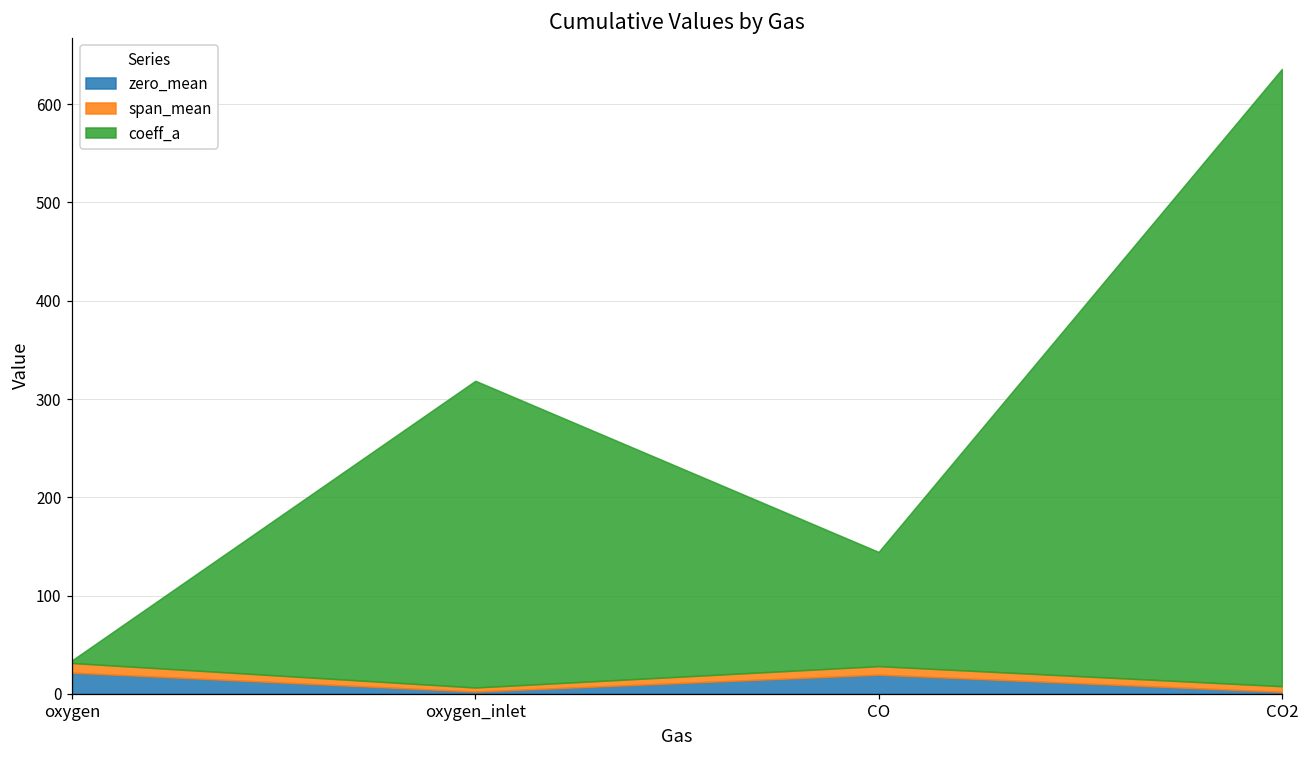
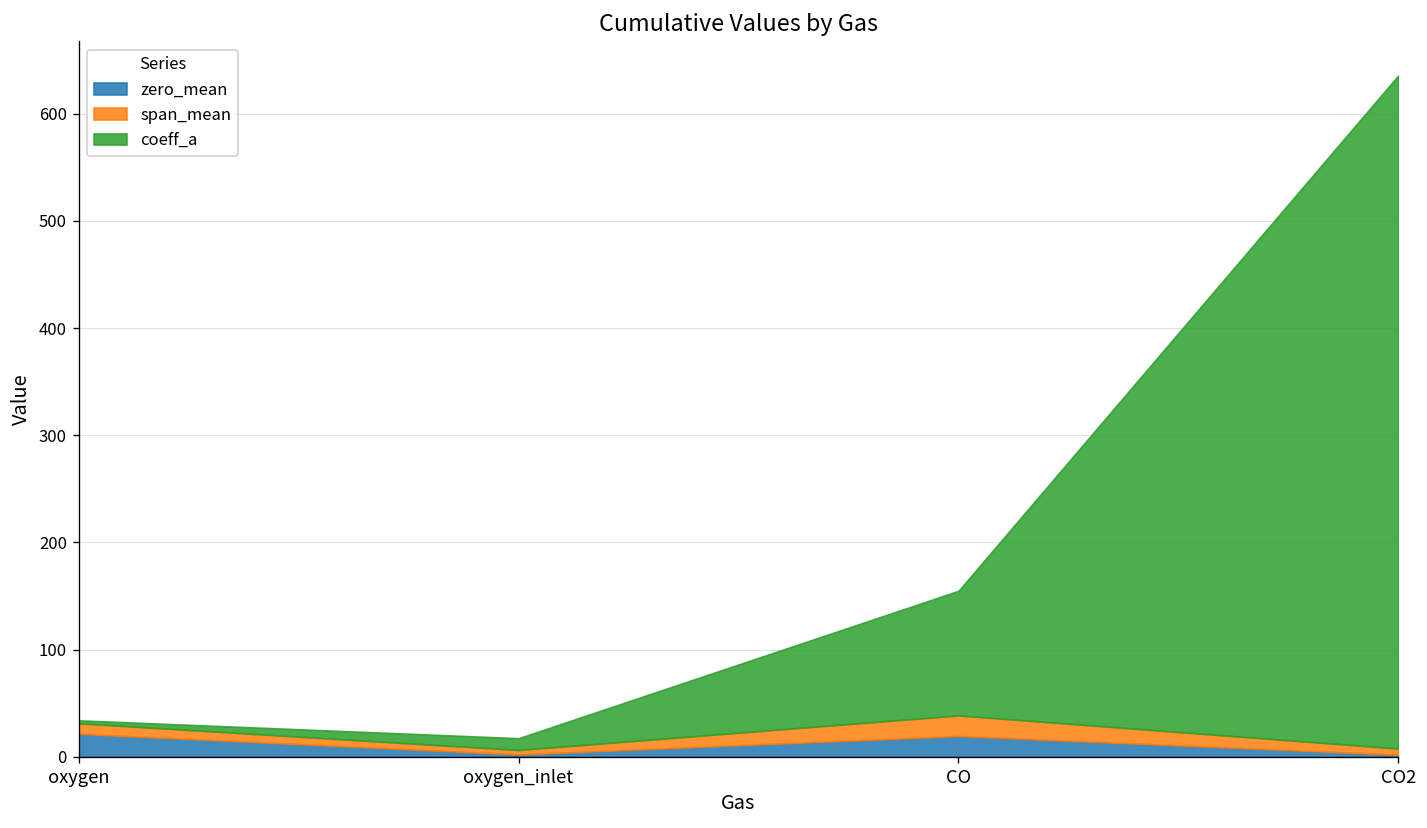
coeff_a, oxygen_inlet: 310 -> 10
span_mean, CO: 10 -> 20
